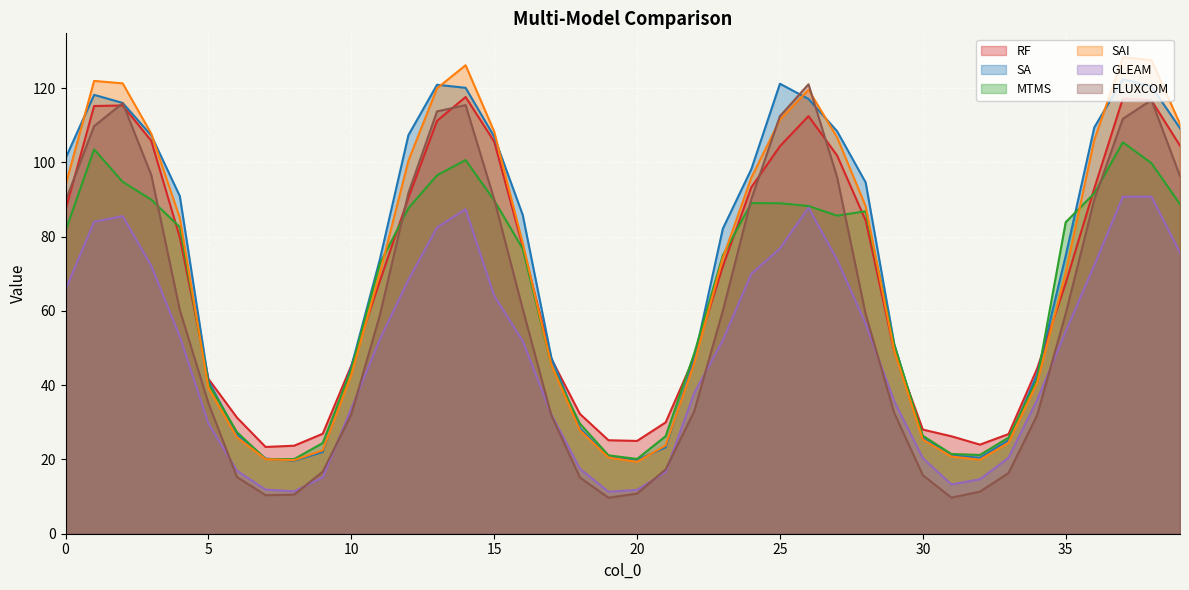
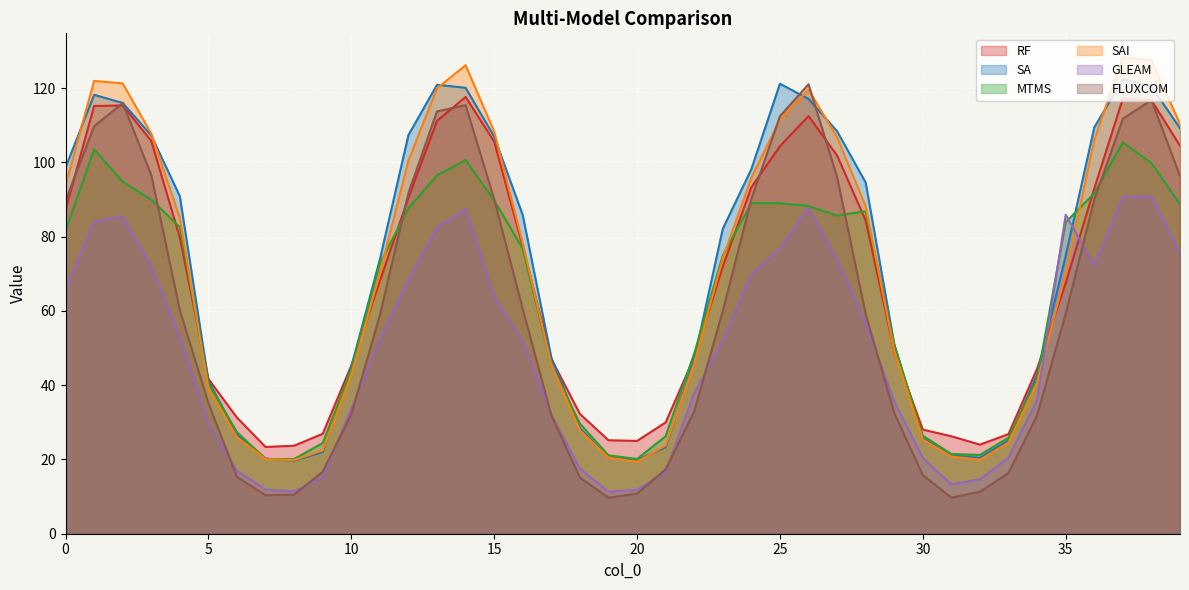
SA, 0: 101 -> 99
GLEAM, 35: 54 -> 86
